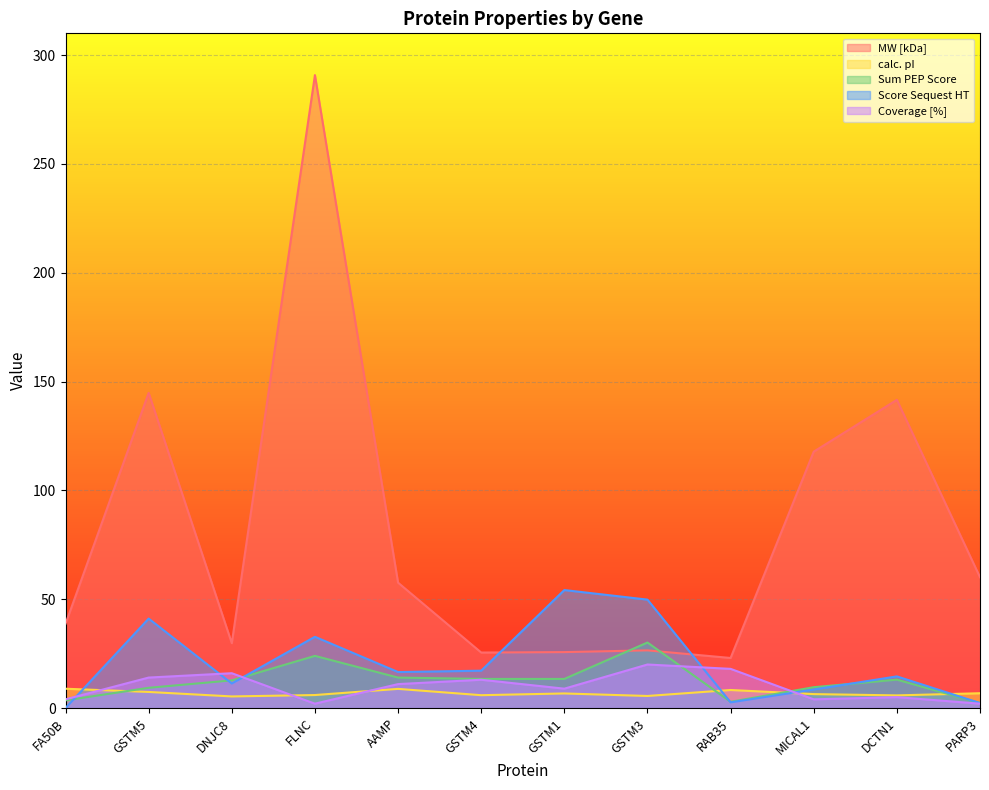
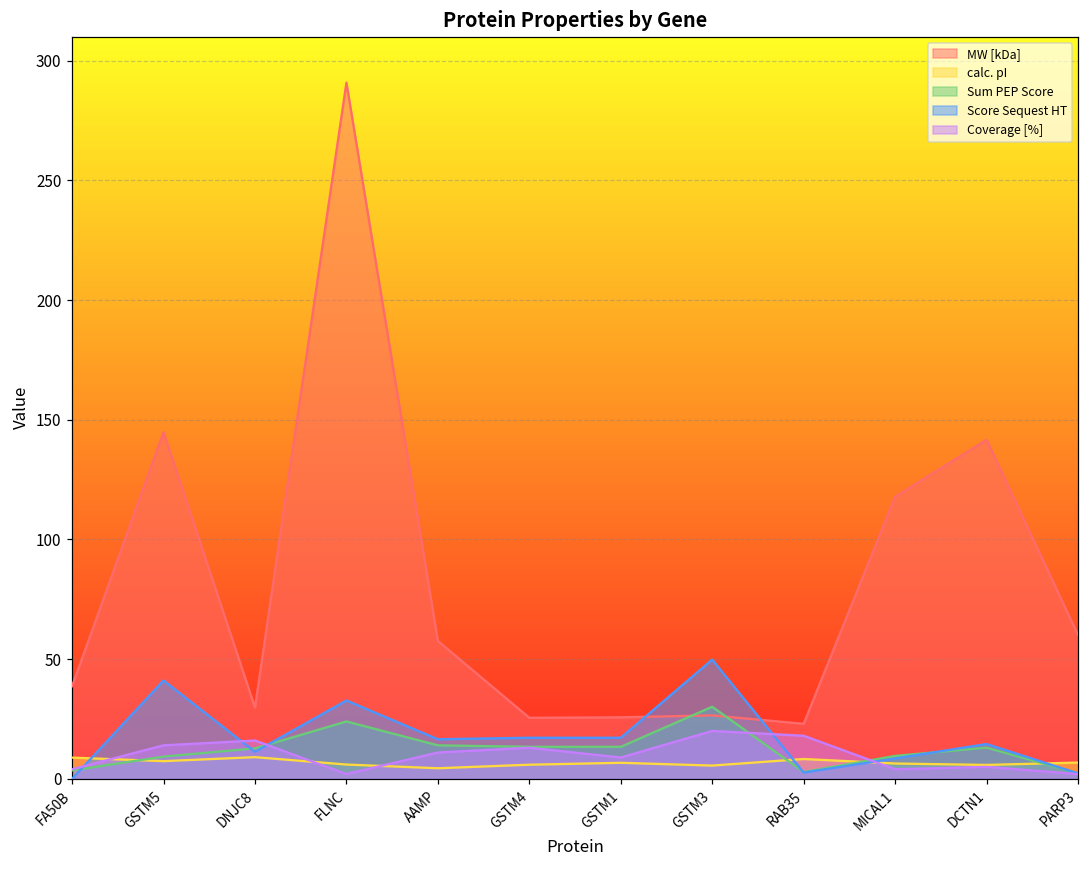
calc. pI, DNJC8: 5 -> 9
calc. pI, AAMP: 9 -> 4
Score Sequest HT, GSTM1: 54 -> 17
